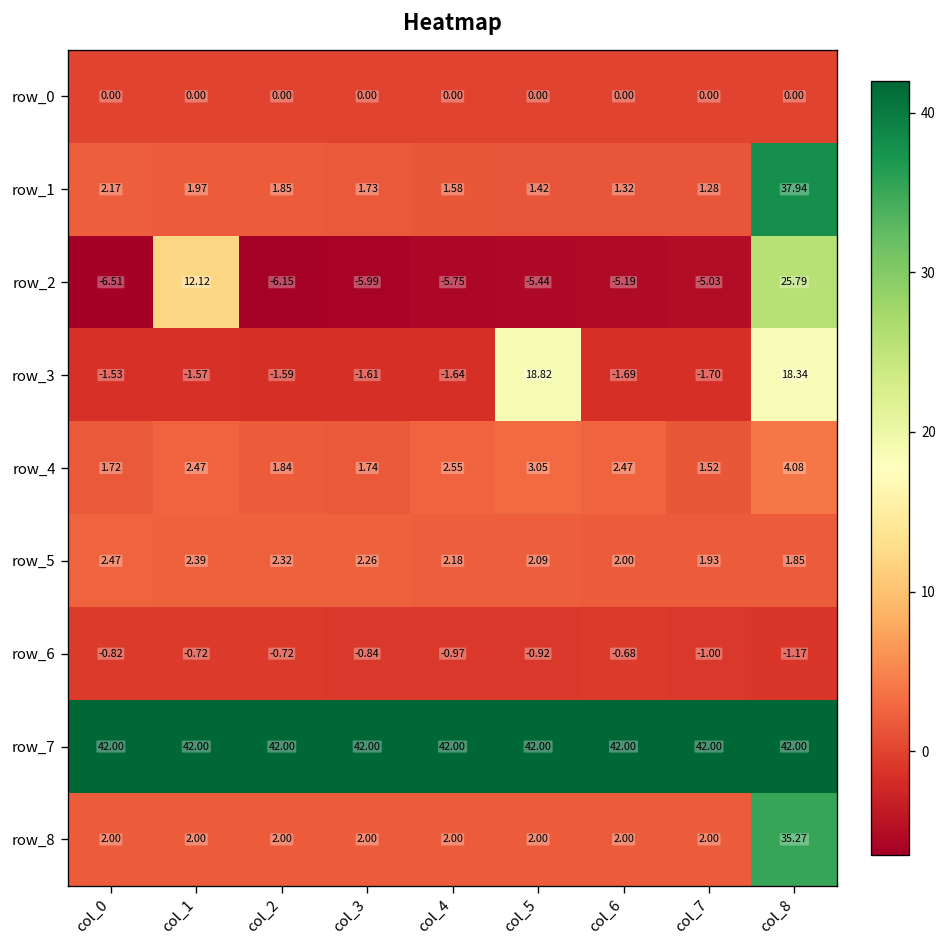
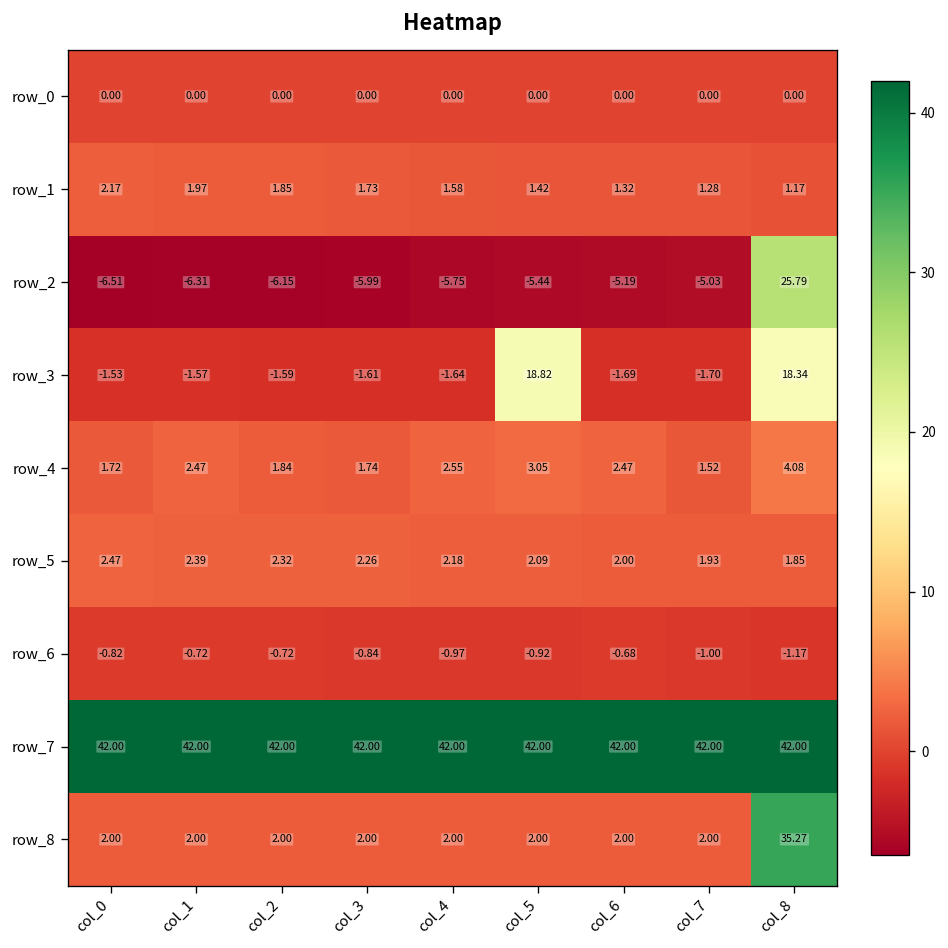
row_1, col_8: 37.94 -> 1.17
row_2, col_1: 12.12 -> -6.31
